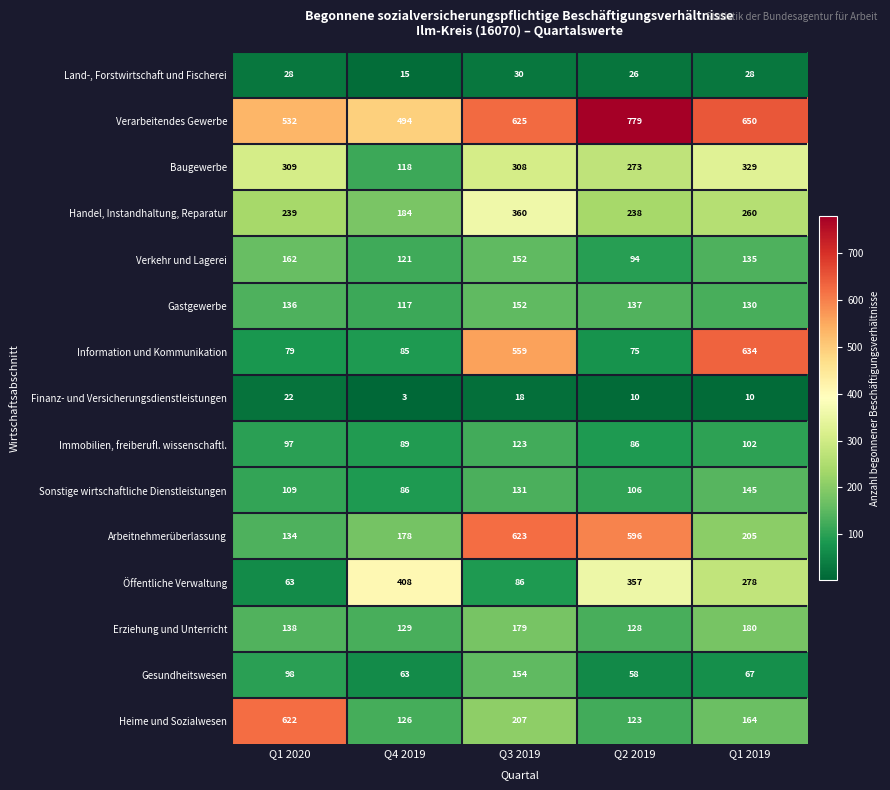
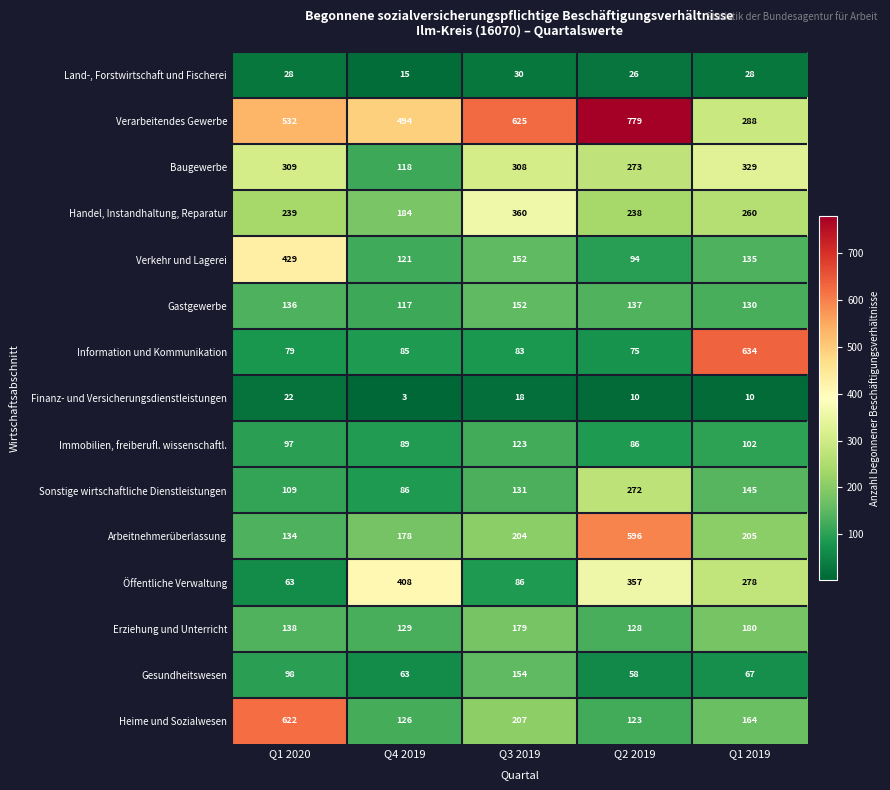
Verarbeitendes Gewerbe, Q1 2019: 650 -> 288
Verkehr und Lagerei, Q1 2020: 162 -> 429
Information und Kommunikation, Q3 2019: 559 -> 83
Sonstige wirtschaftliche Dienstleistungen, Q2 2019: 106 -> 272
Arbeitnehmerüberlassung, Q3 2019: 623 -> 204
